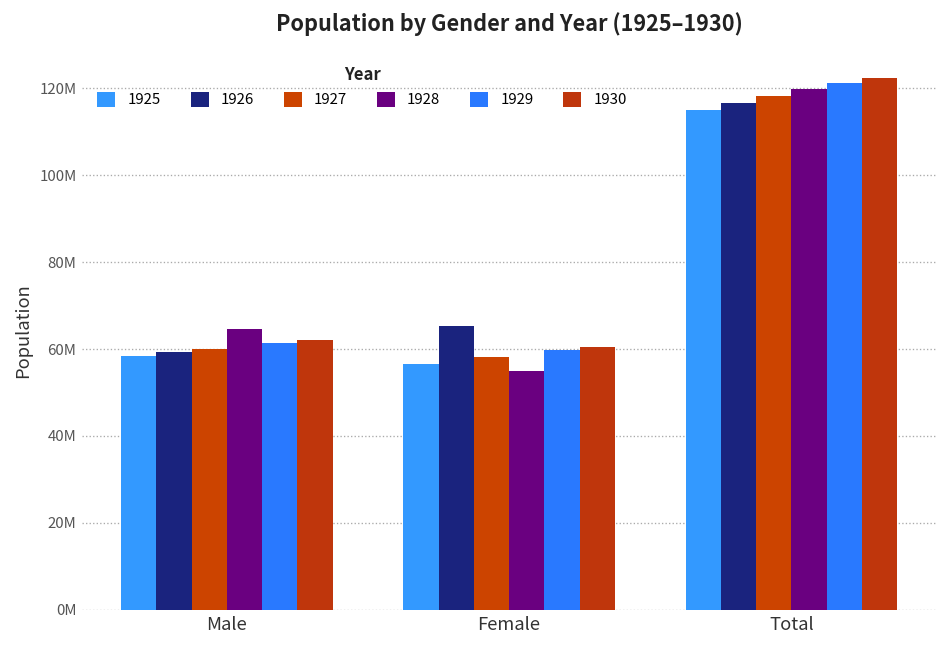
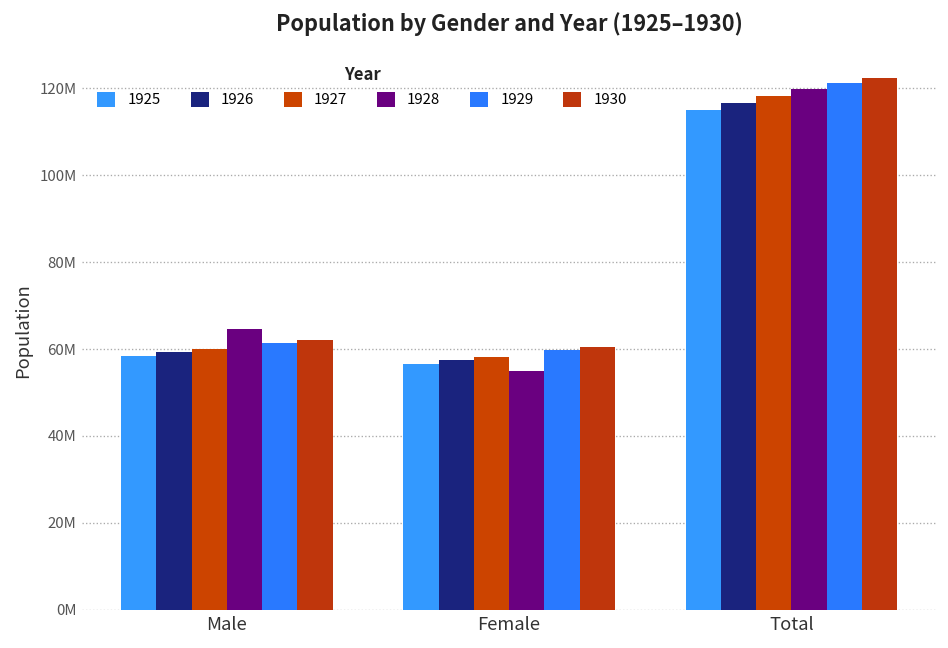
1926, Female: 65000000 -> 57000000
